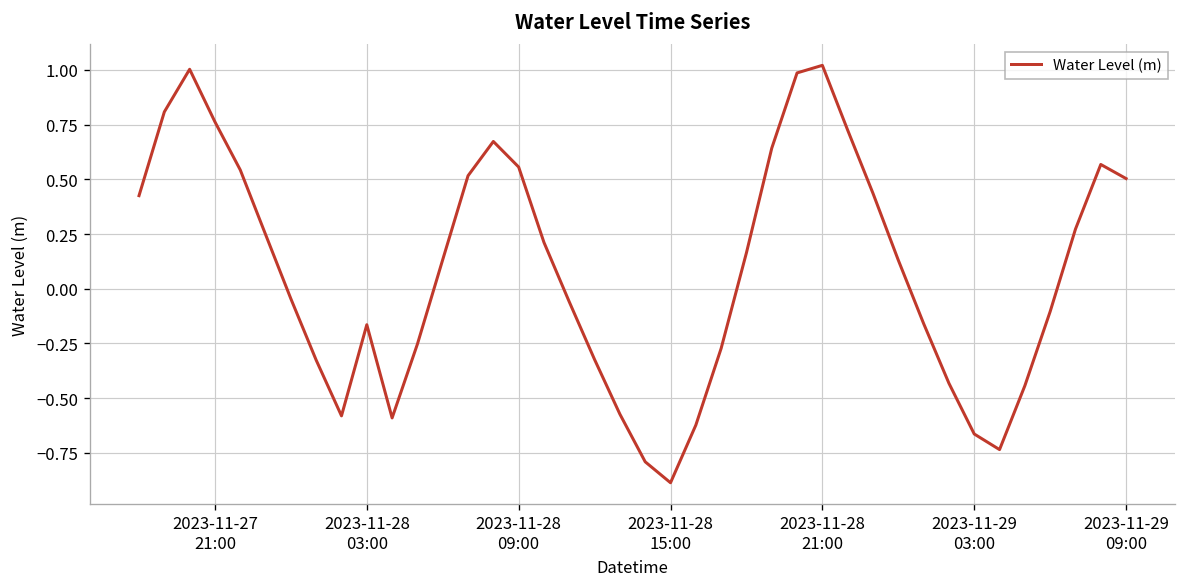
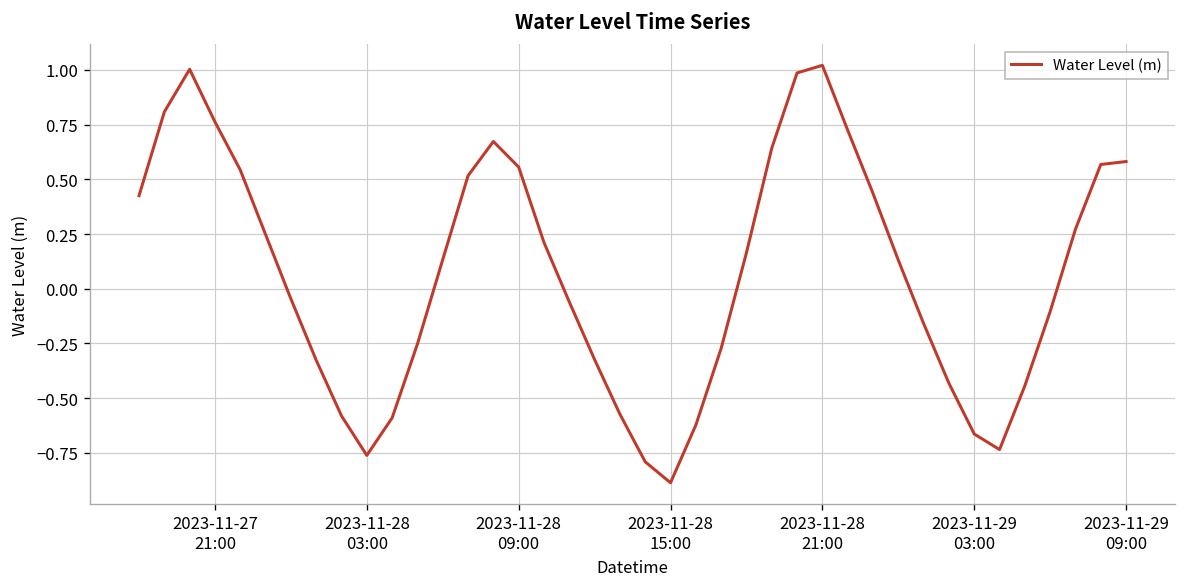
2023-11-28 03:00: -0.16 -> -0.76
2023-11-29 09:00: 0.50 -> 0.58
